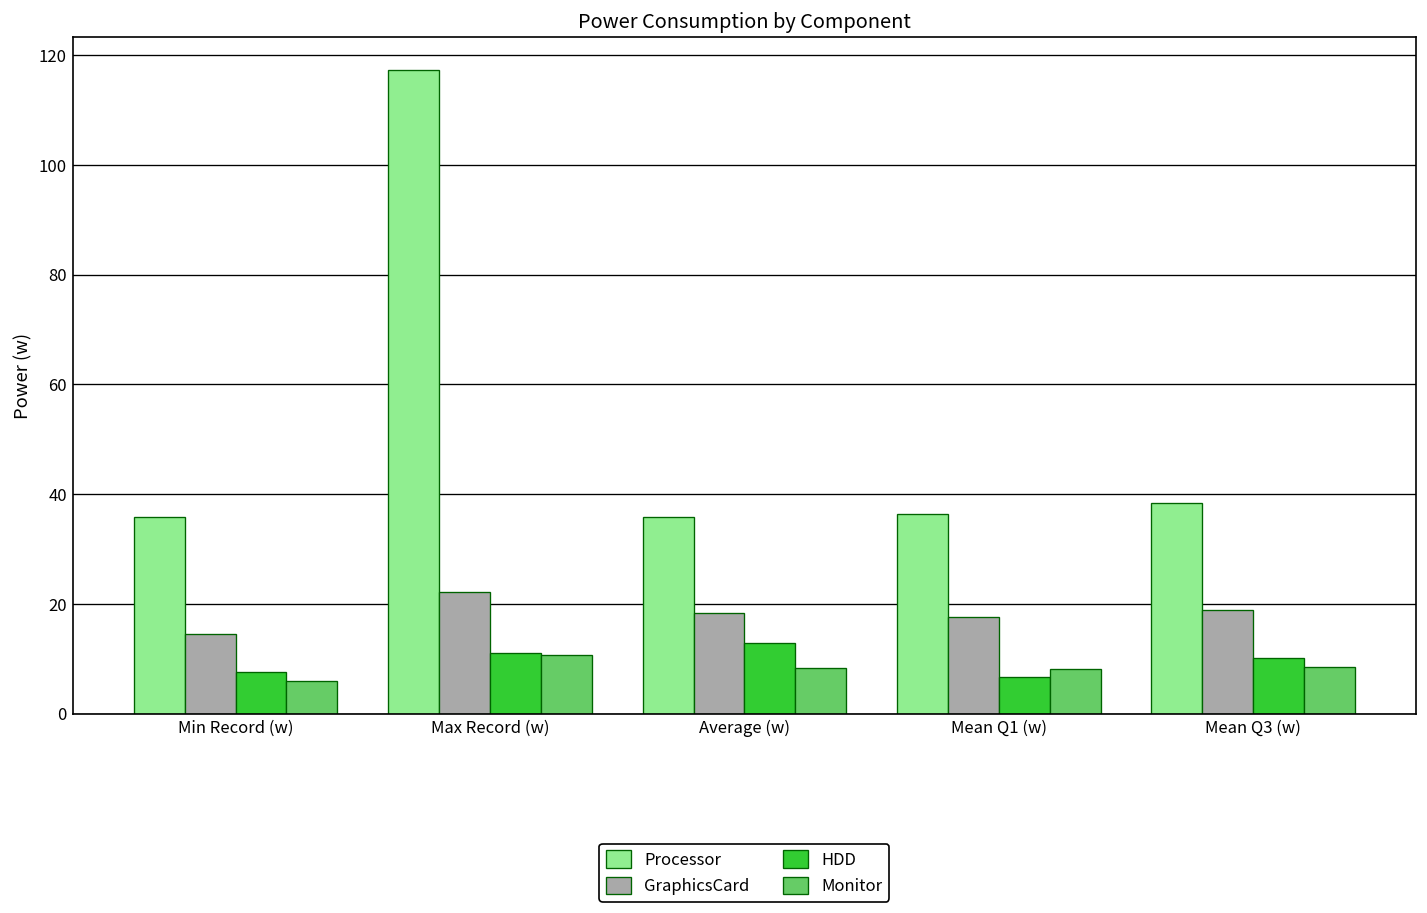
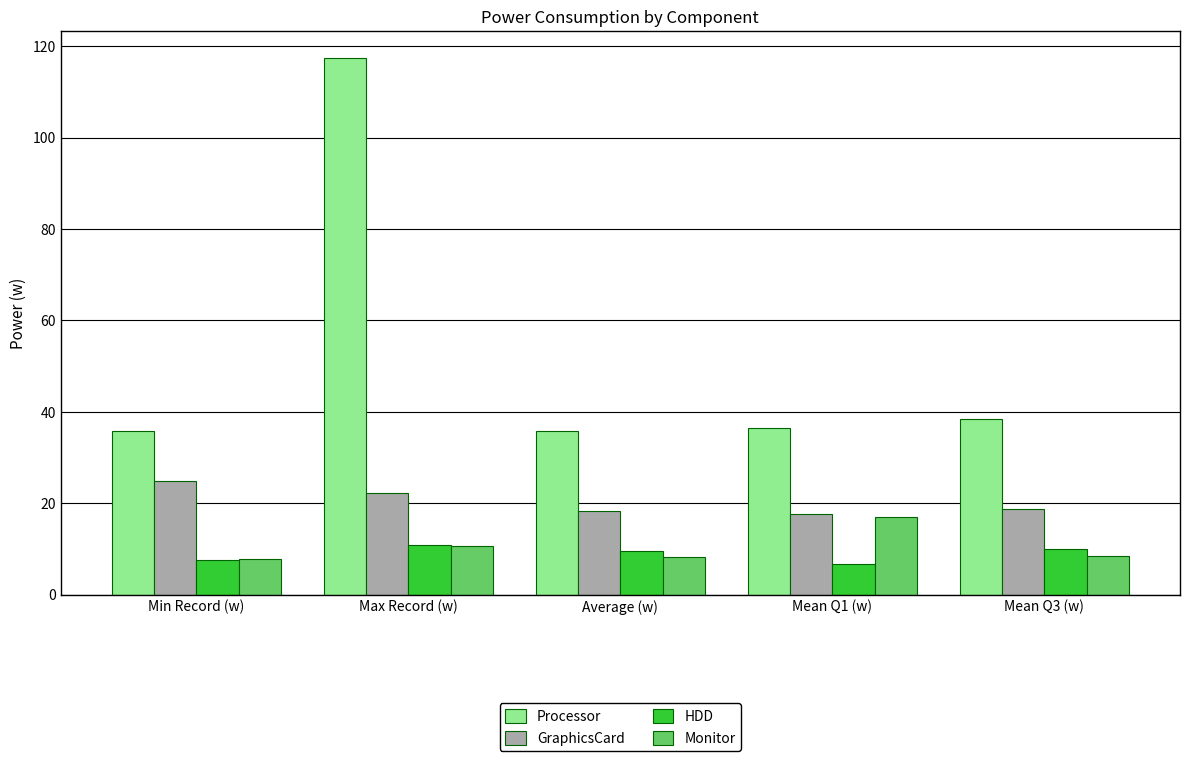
GraphicsCard, Min Record (w): 14 -> 25
Monitor, Min Record (w): 6 -> 8
HDD, Average (w): 13 -> 10
Monitor, Mean Q1 (w): 8 -> 17
